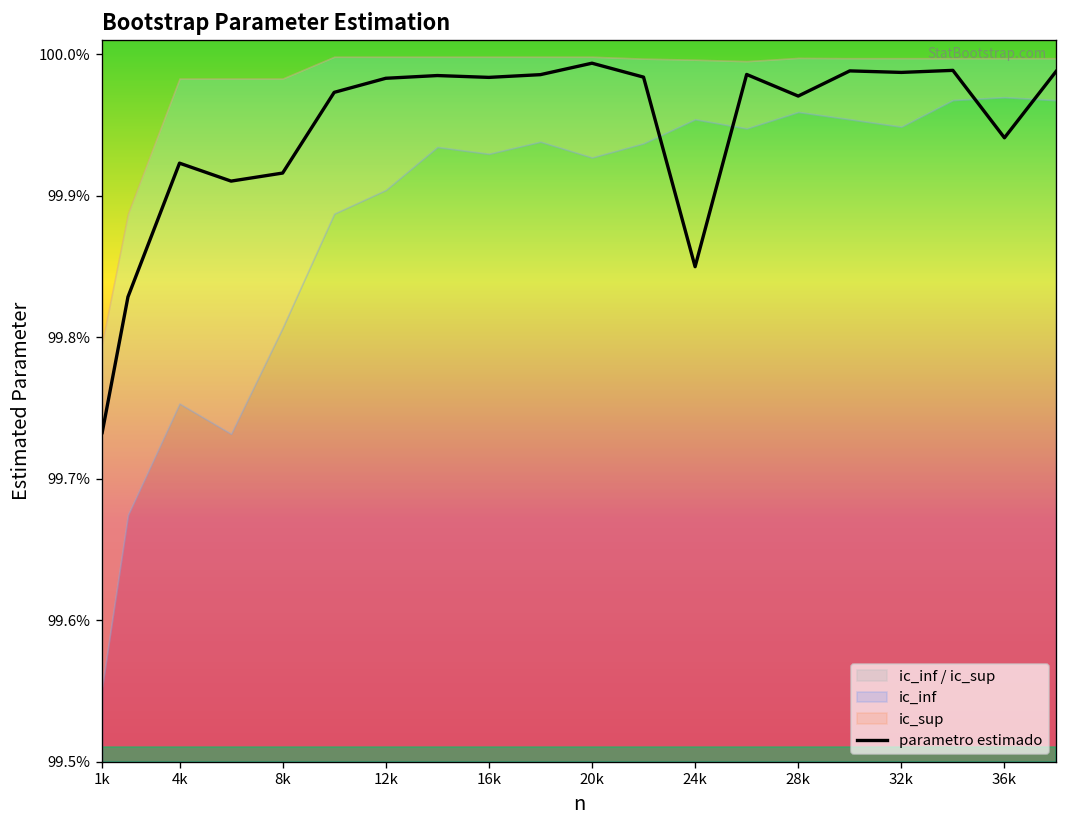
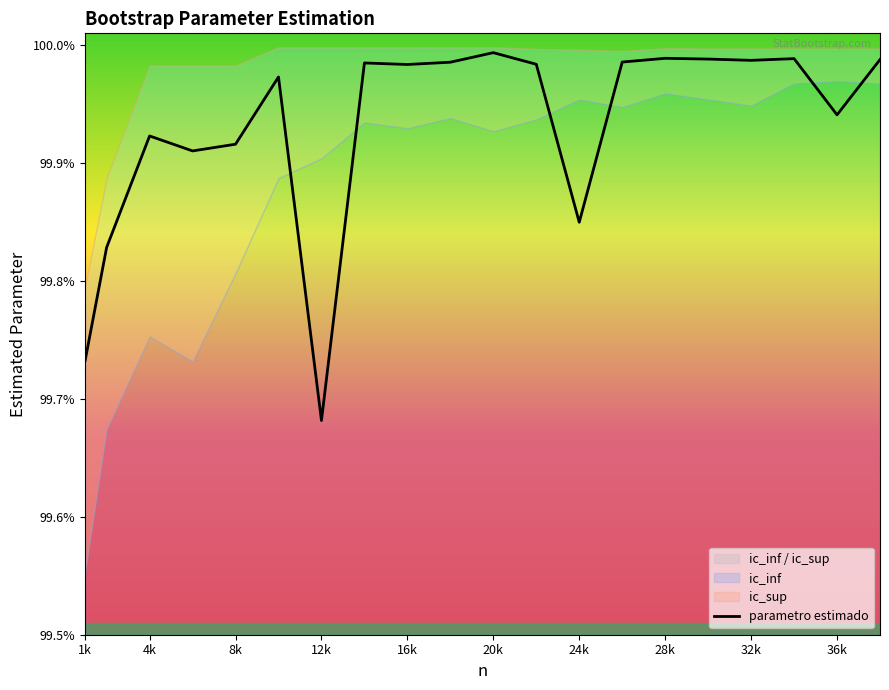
parametro estimado, 12k: 99.983% -> 99.682%
parametro estimado, 28k: 99.970% -> 99.989%
